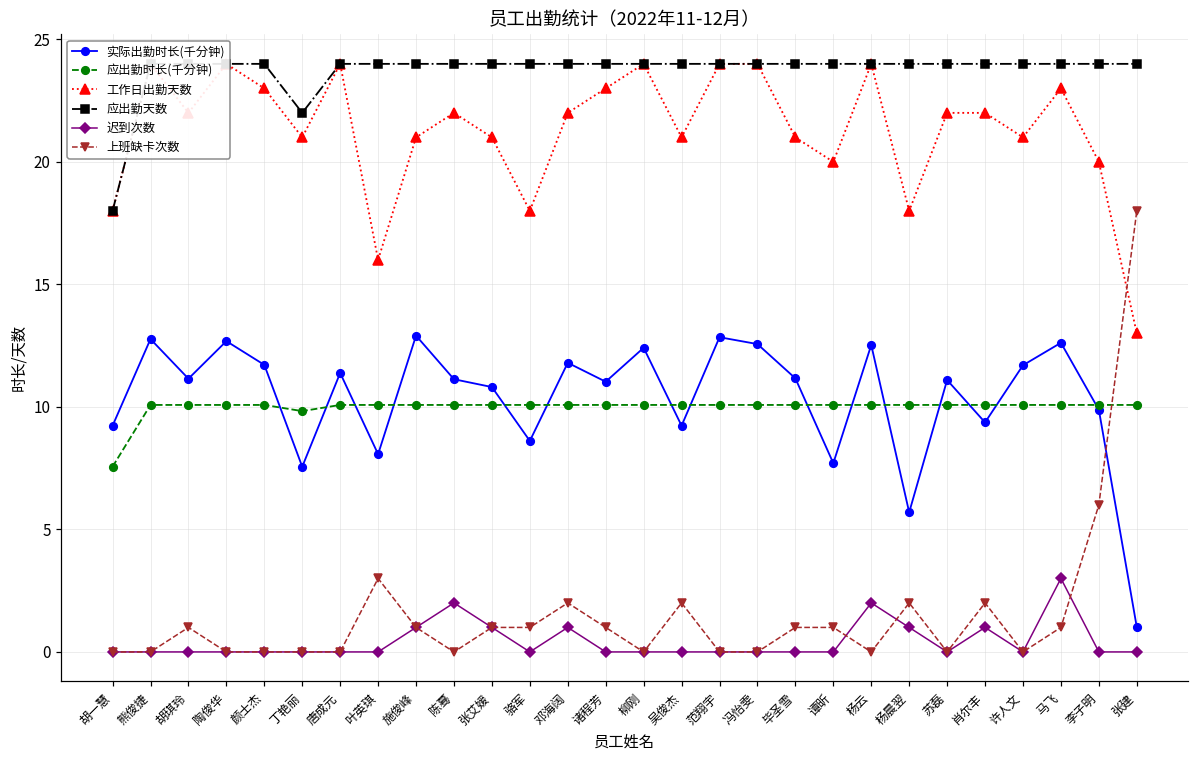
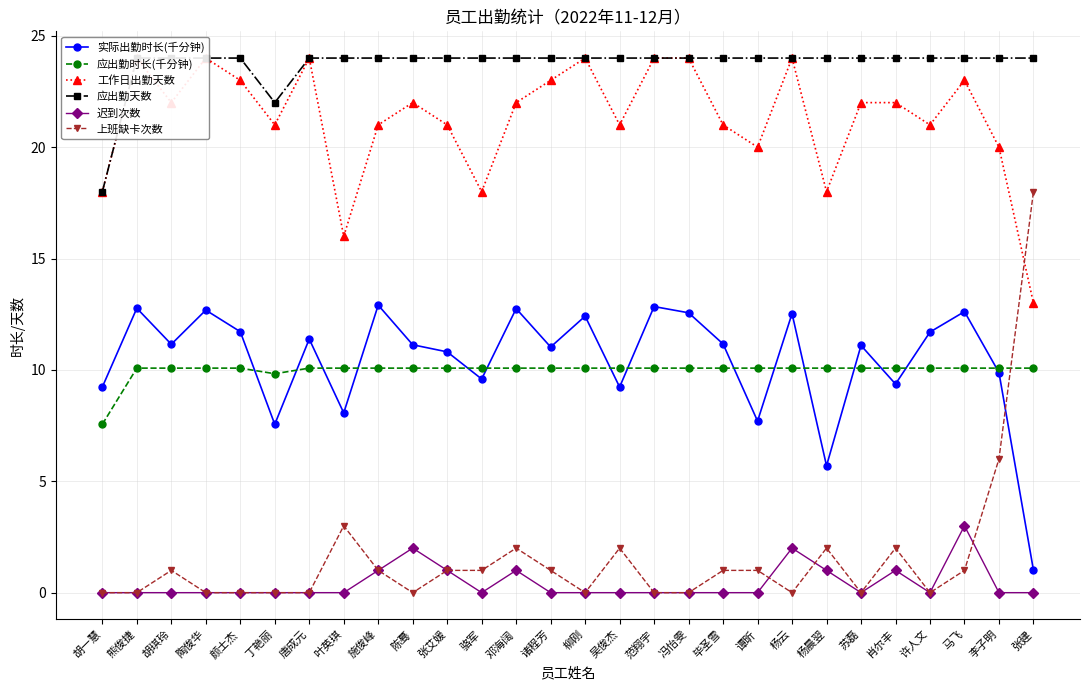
实际出勤时长(千分钟), 骆军: 8.6 -> 9.6
实际出勤时长(千分钟), 邓海阔: 11.8 -> 12.8
